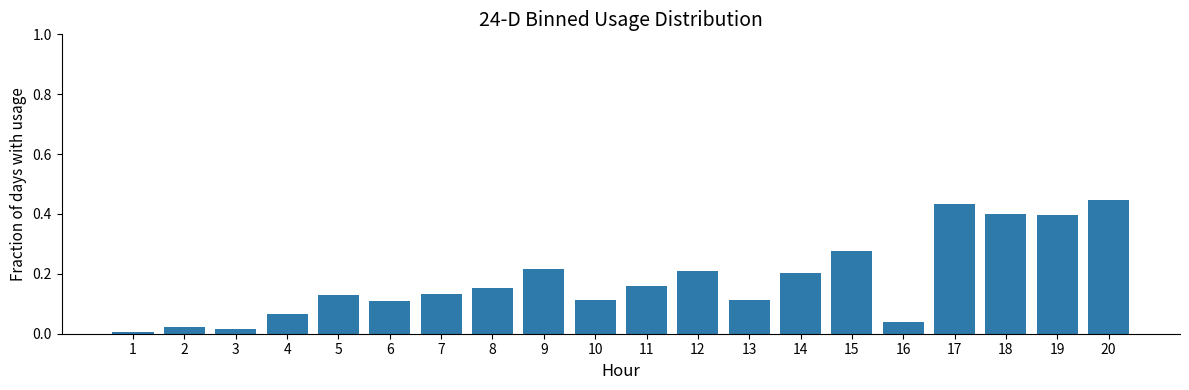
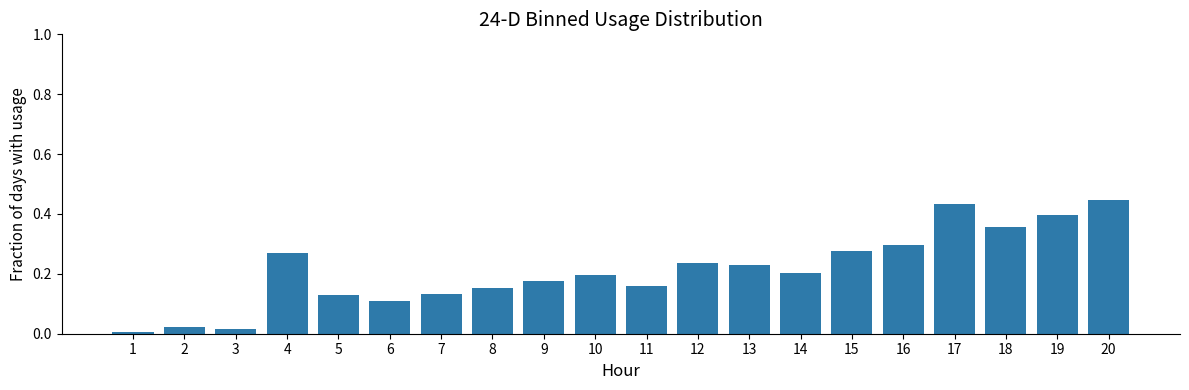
4: 0.07 -> 0.27
9: 0.21 -> 0.18
10: 0.11 -> 0.20
12: 0.21 -> 0.24
13: 0.11 -> 0.23
16: 0.04 -> 0.30
18: 0.40 -> 0.36
